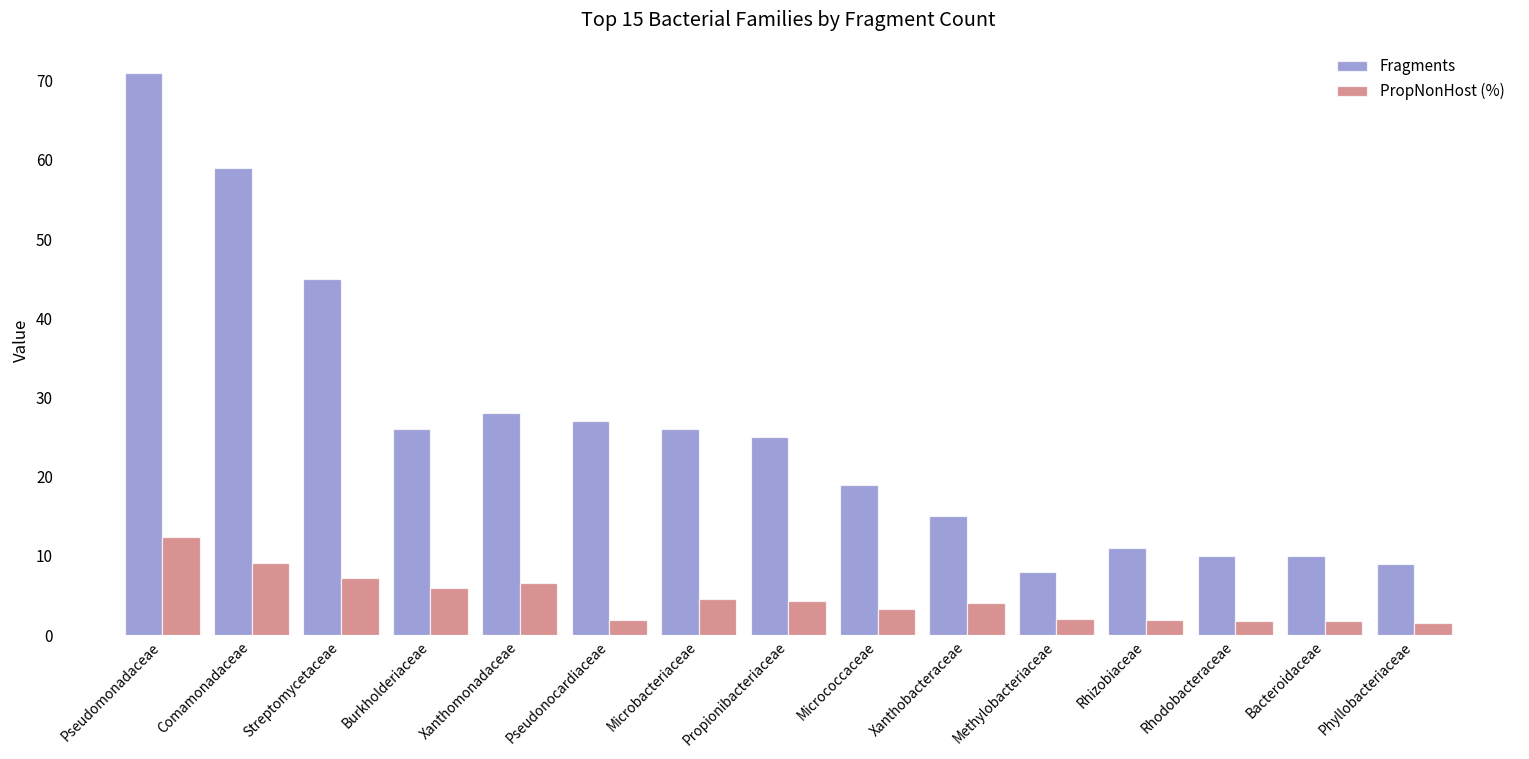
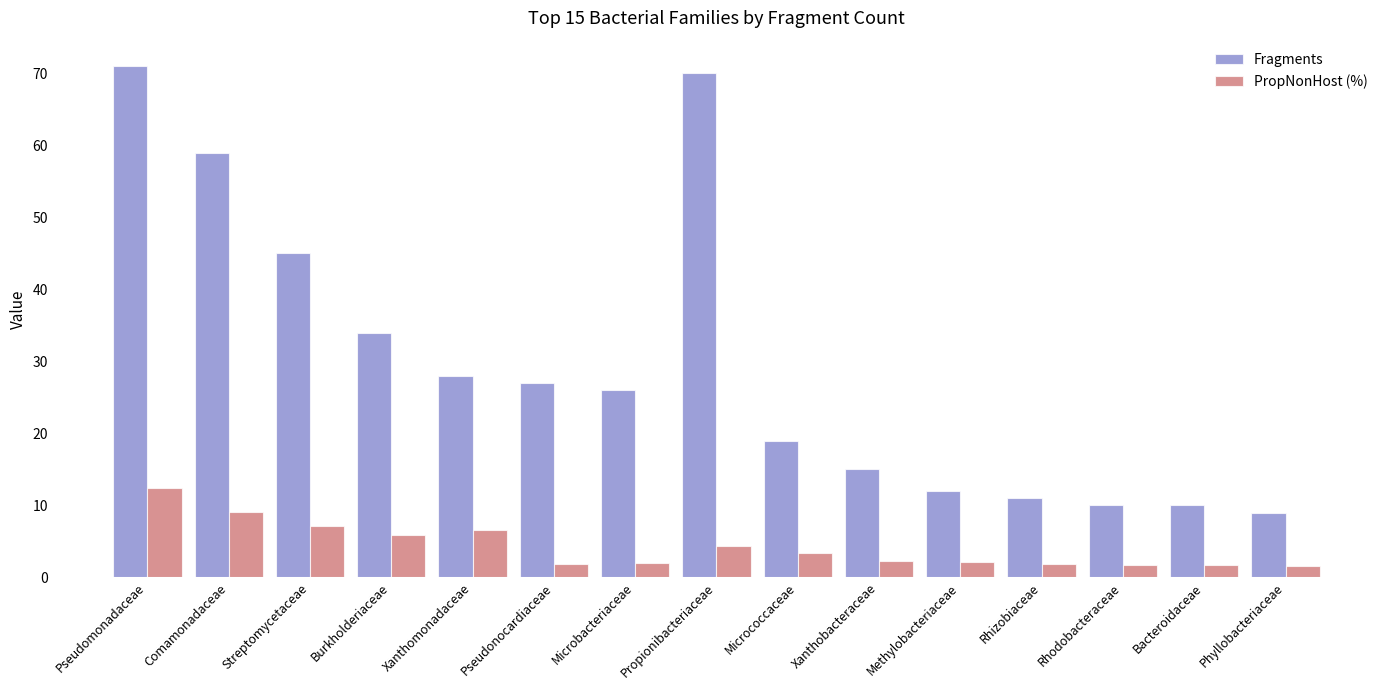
Fragments, Burkholderiaceae: 26 -> 34
PropNonHost (%), Microbacteriaceae: 5 -> 2
Fragments, Propionibacteriaceae: 25 -> 70
PropNonHost (%), Xanthobacteraceae: 4 -> 2
Fragments, Methylobacteriaceae: 8 -> 12
